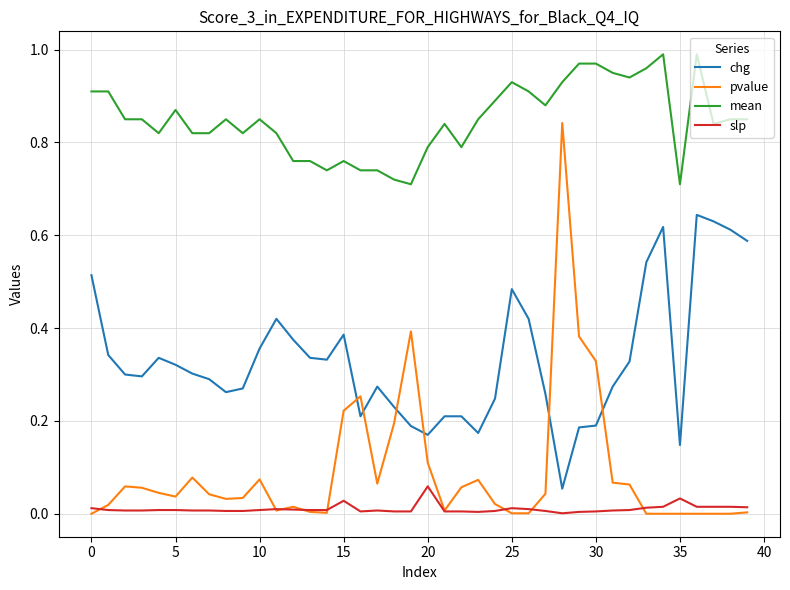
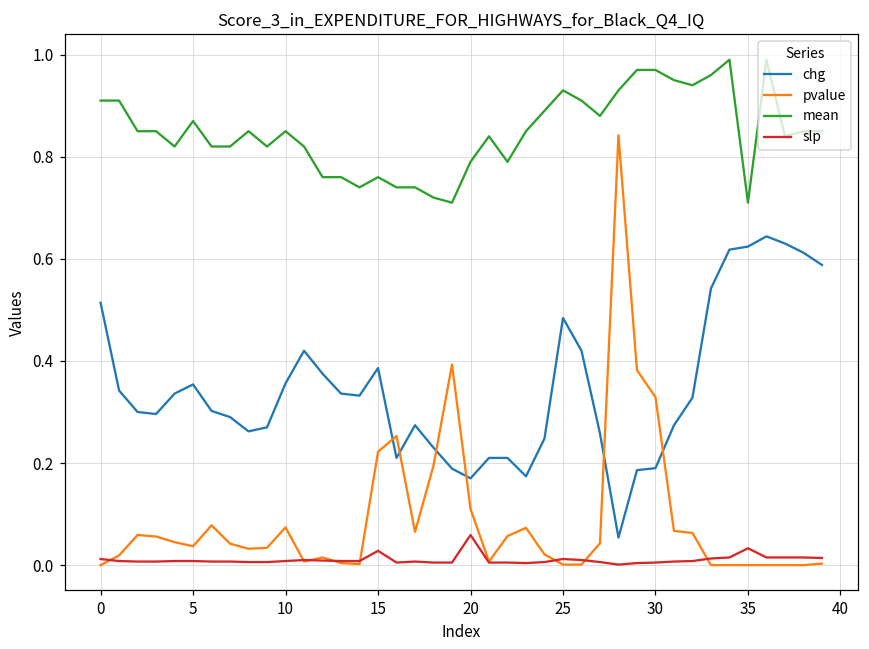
chg, 5: 0.32 -> 0.35
chg, 35: 0.15 -> 0.62
